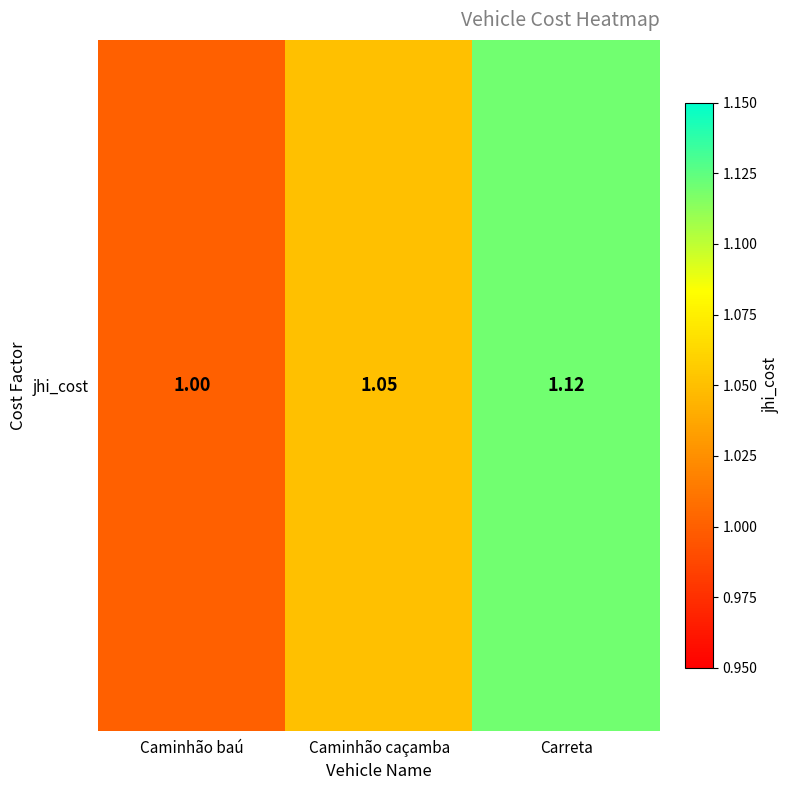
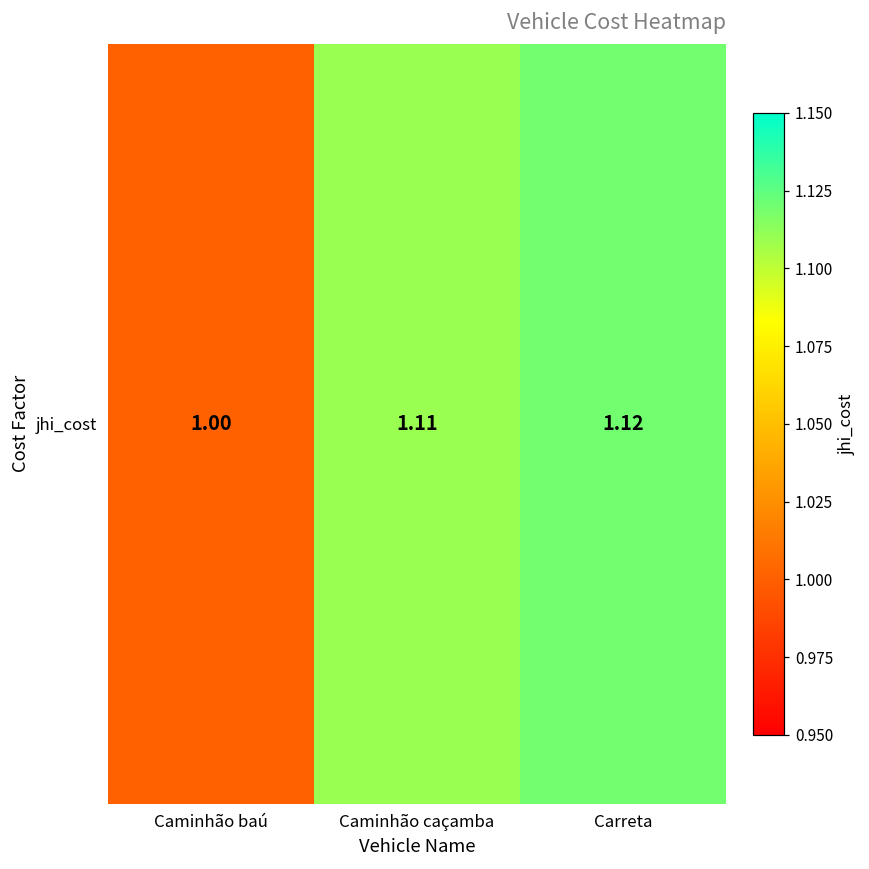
jhi_cost, Caminhão caçamba: 1.05 -> 1.11
